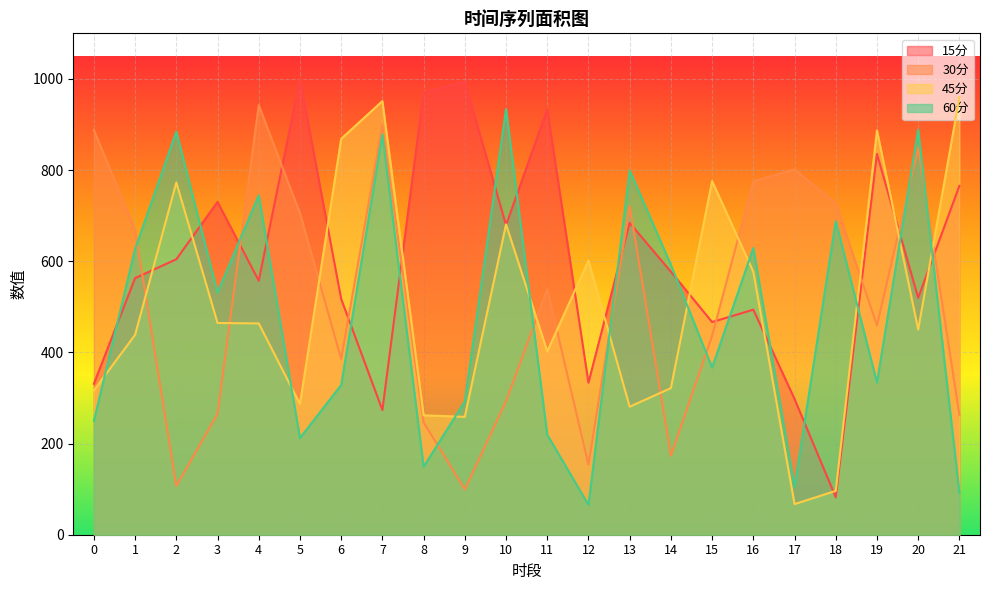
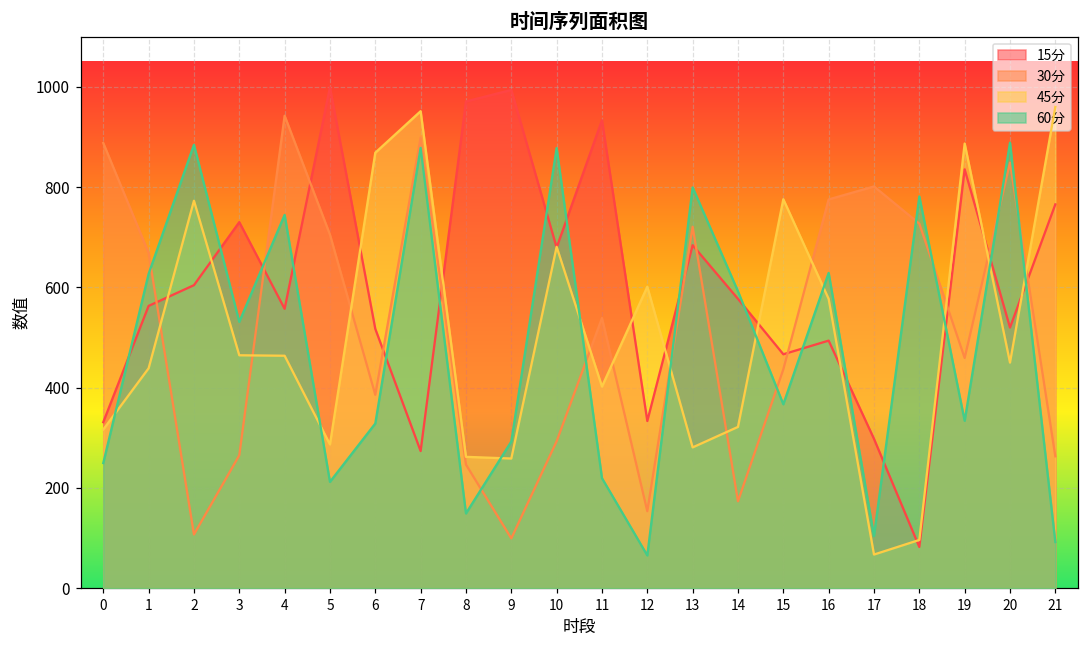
60分, 10: 930 -> 880
60分, 18: 690 -> 780
